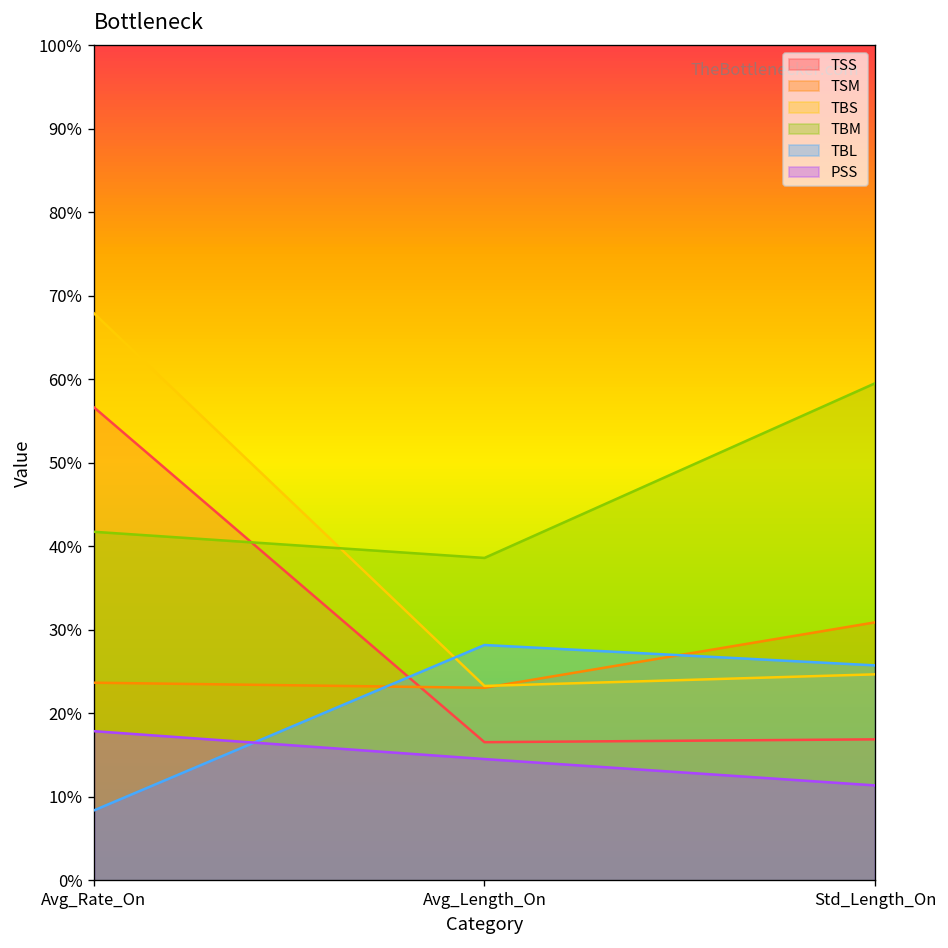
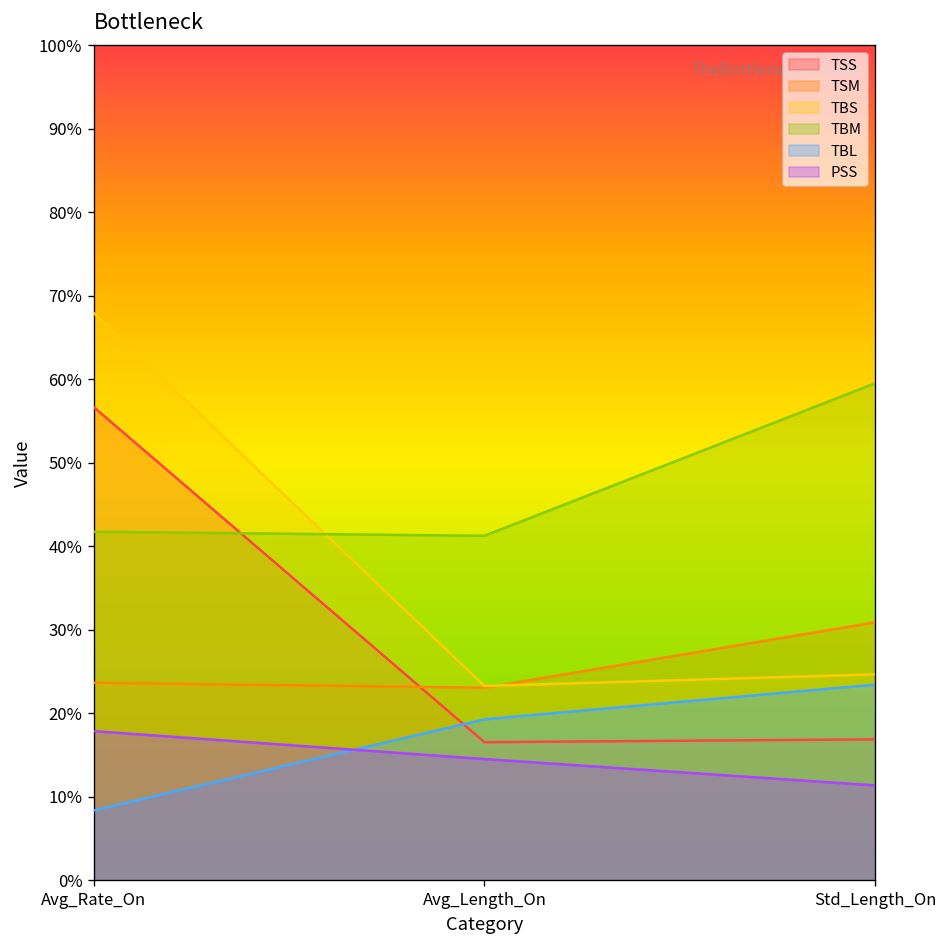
TBM, Avg_Length_On: 39% -> 41%
TBL, Avg_Length_On: 28% -> 19%
TBL, Std_Length_On: 26% -> 23%
